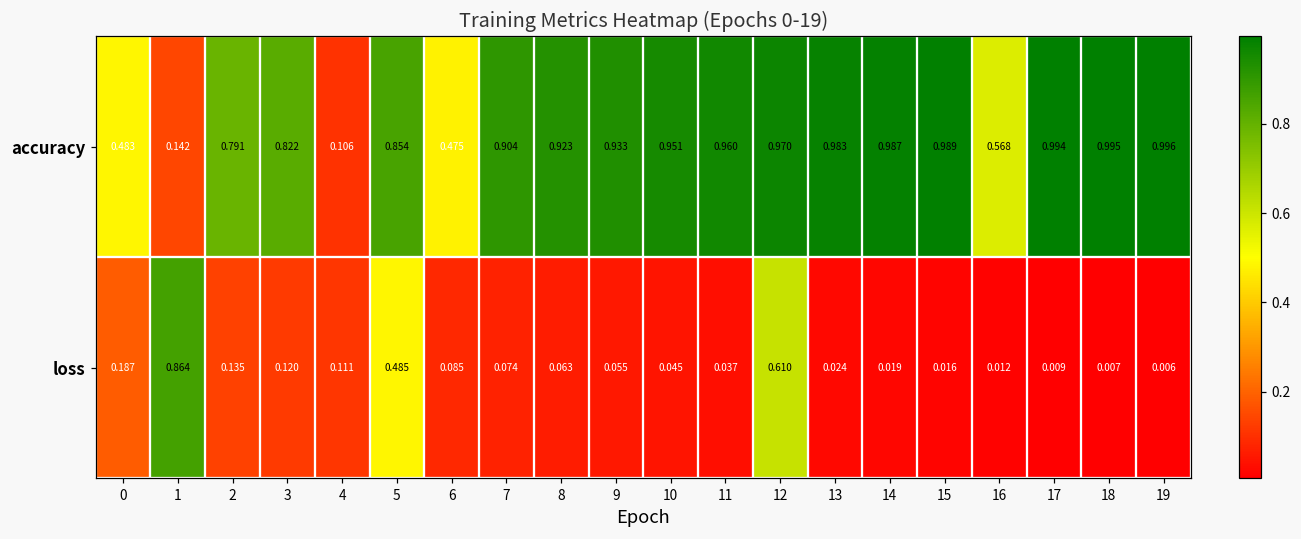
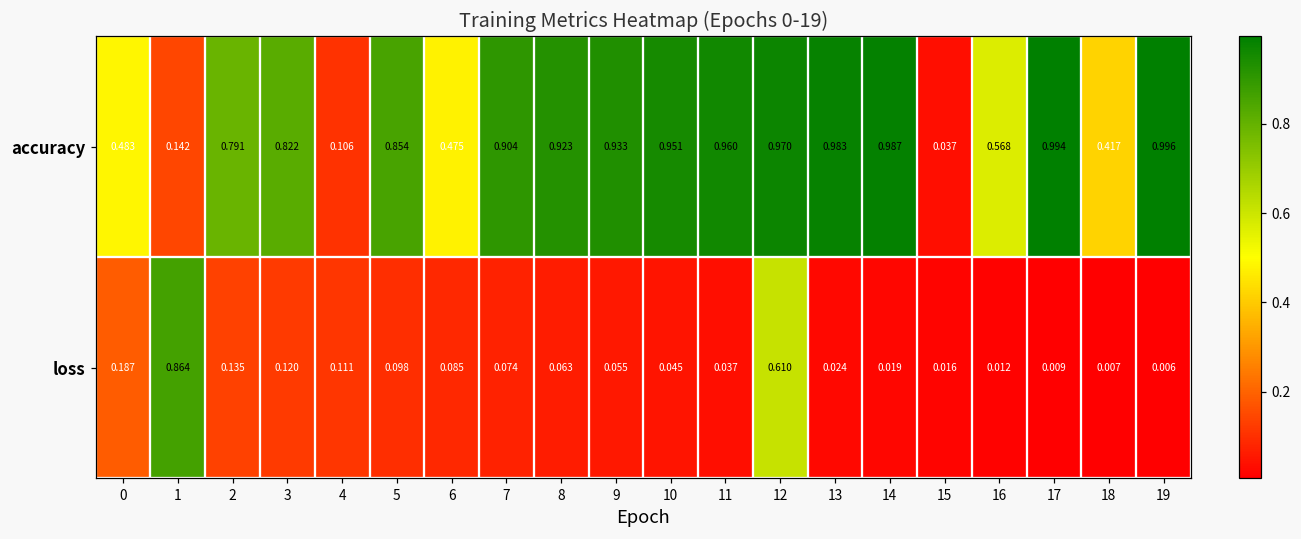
accuracy, 15: 0.989 -> 0.037
accuracy, 18: 0.995 -> 0.417
loss, 5: 0.485 -> 0.098
